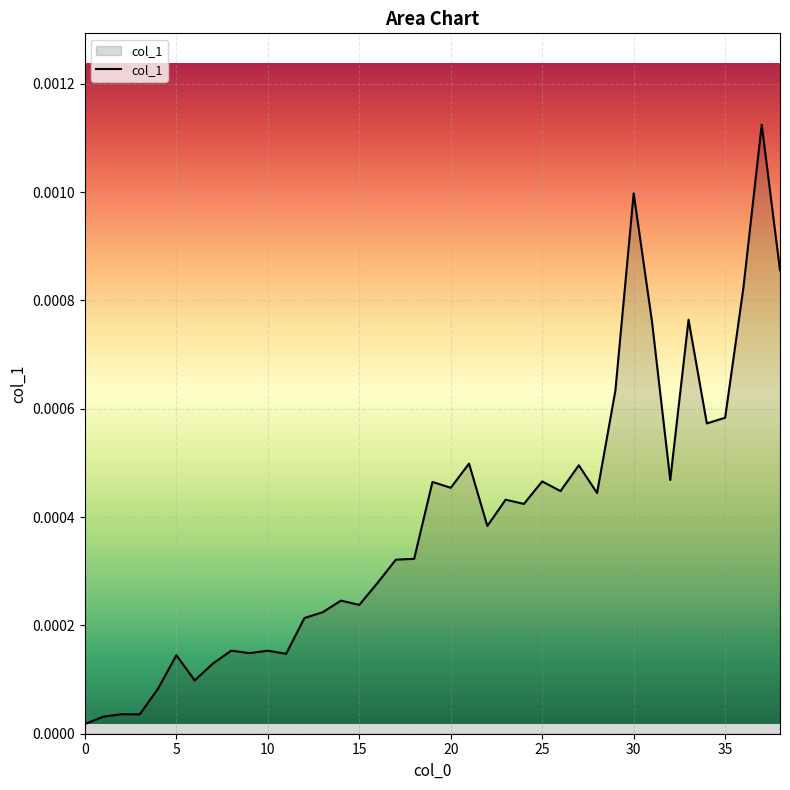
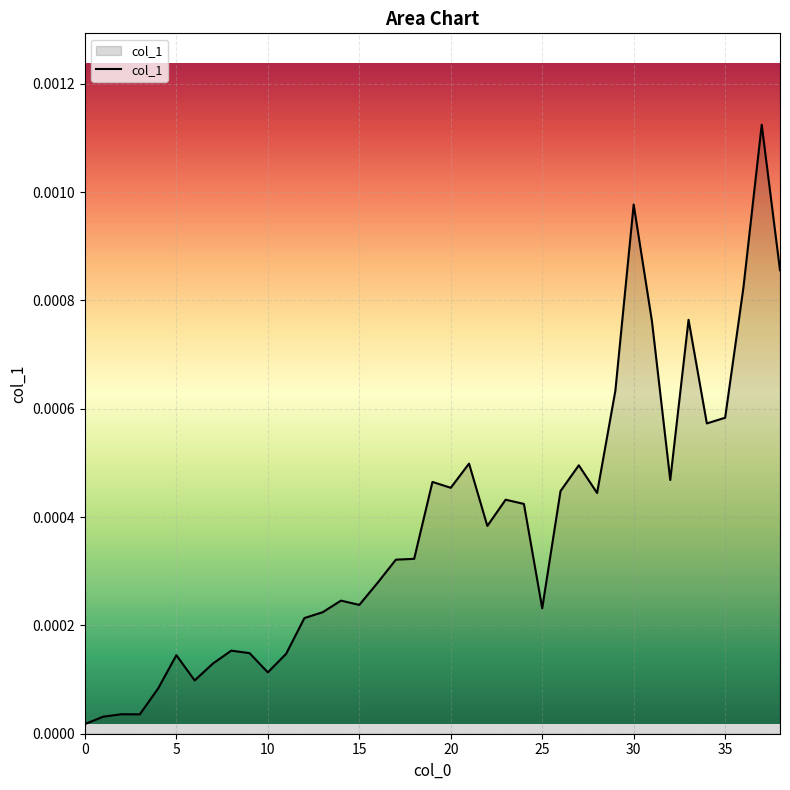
10: 0.00015 -> 0.00011
25: 0.00047 -> 0.00023
30: 0.00100 -> 0.00098
